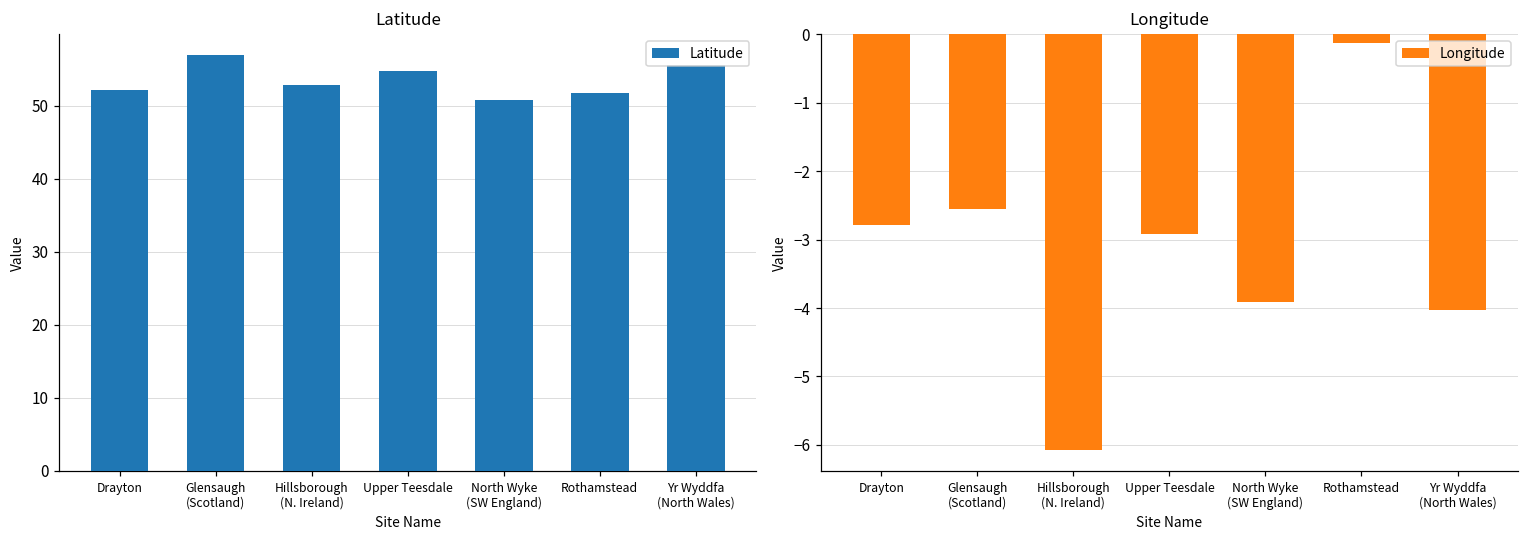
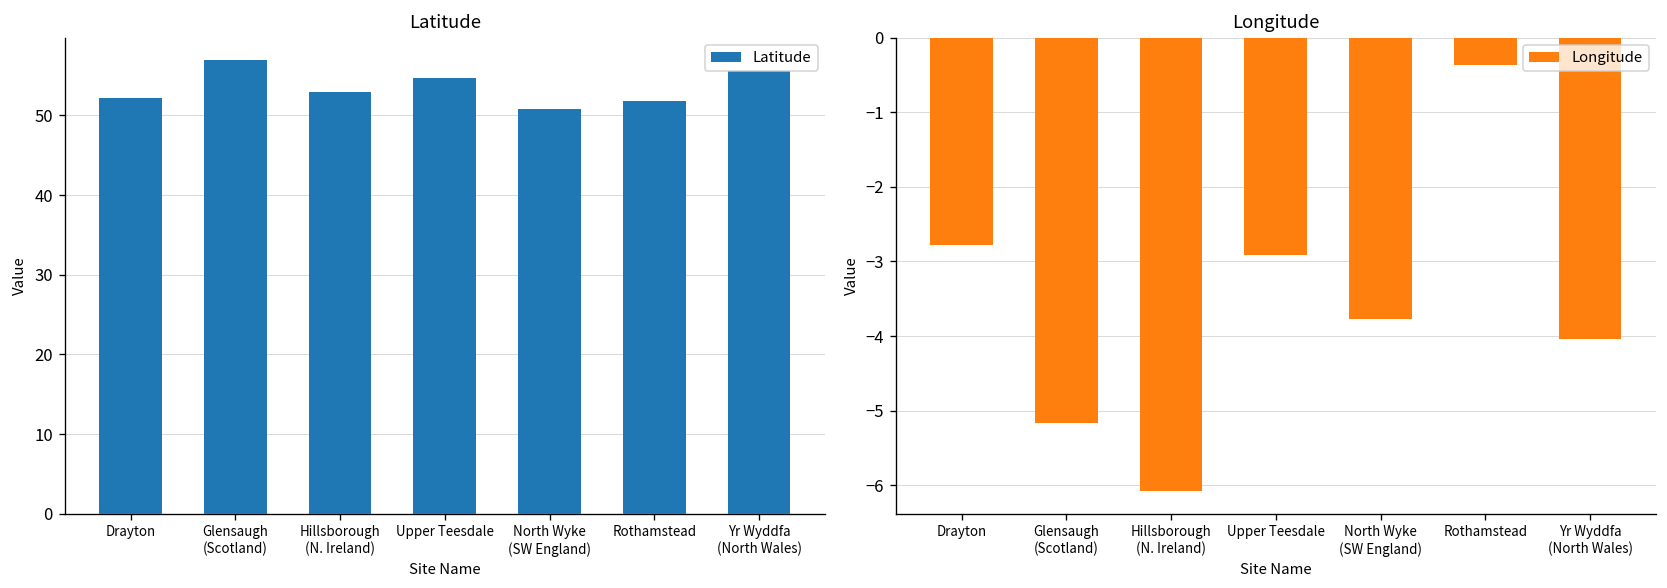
Longitude, Glensaugh (Scotland): -2.6 -> -5.2
Longitude, North Wyke (SW England): -3.9 -> -3.8
Longitude, Rothamstead: -0.1 -> -0.4
